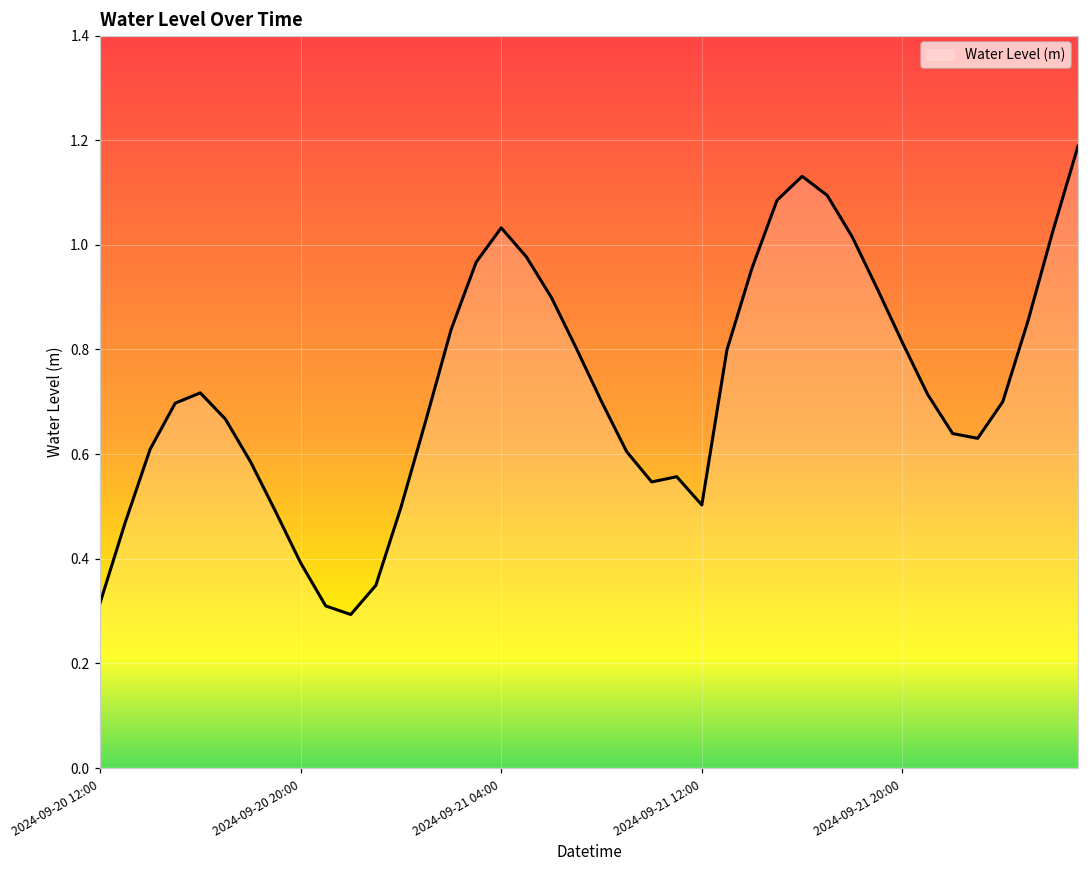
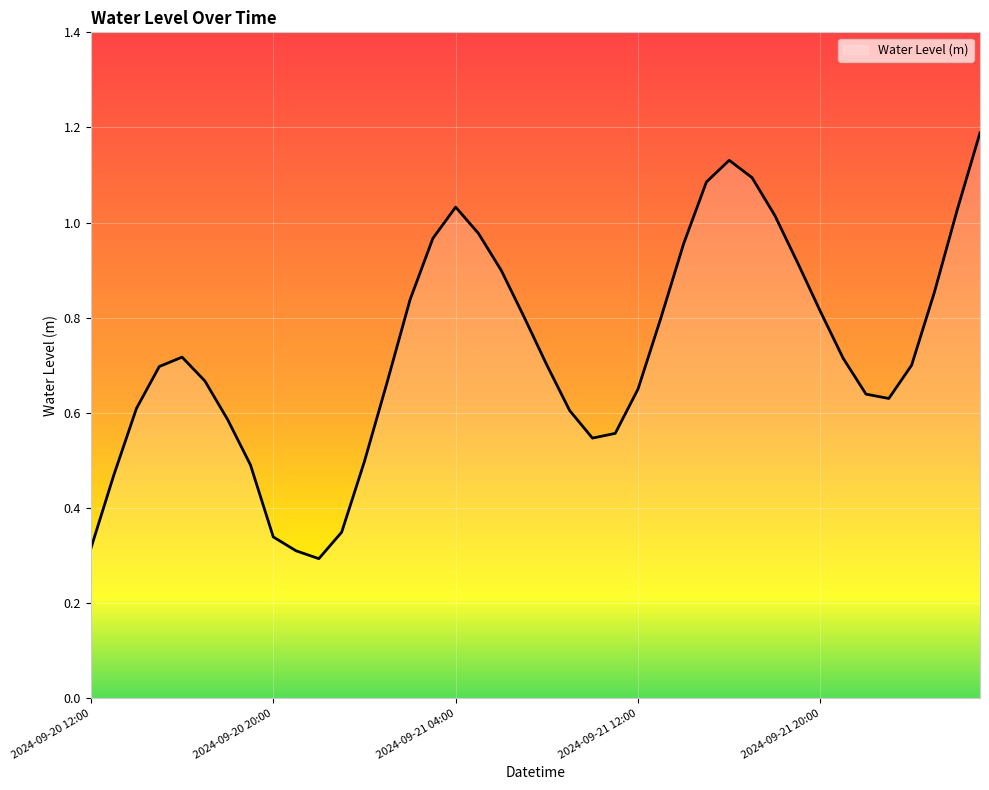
2024-09-20 20:00: 0.39 -> 0.34
2024-09-21 12:00: 0.50 -> 0.65
